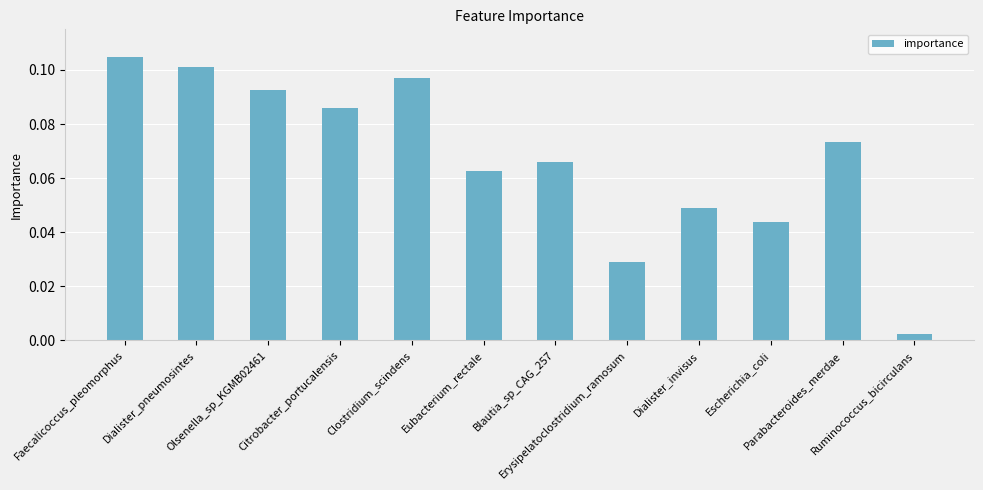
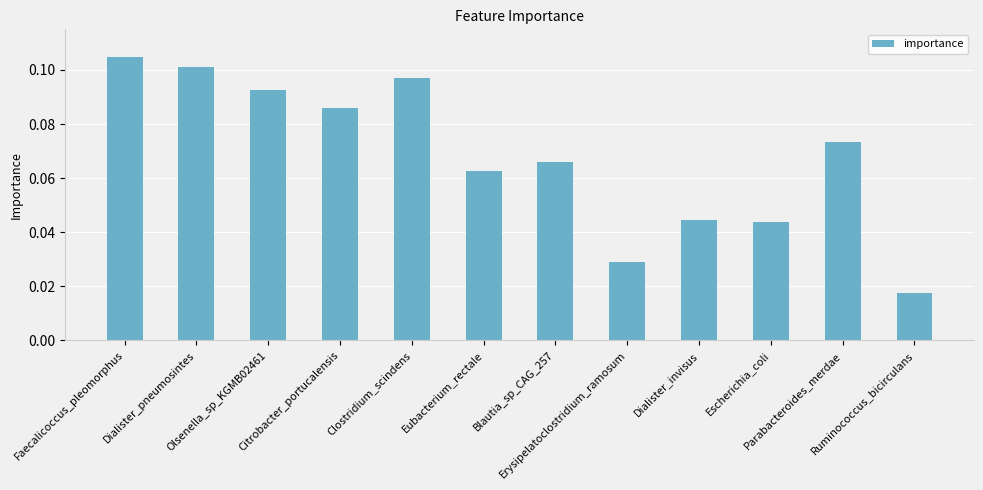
Dialister_invisus: 0.049 -> 0.045
Ruminococcus_bicirculans: 0.002 -> 0.018
